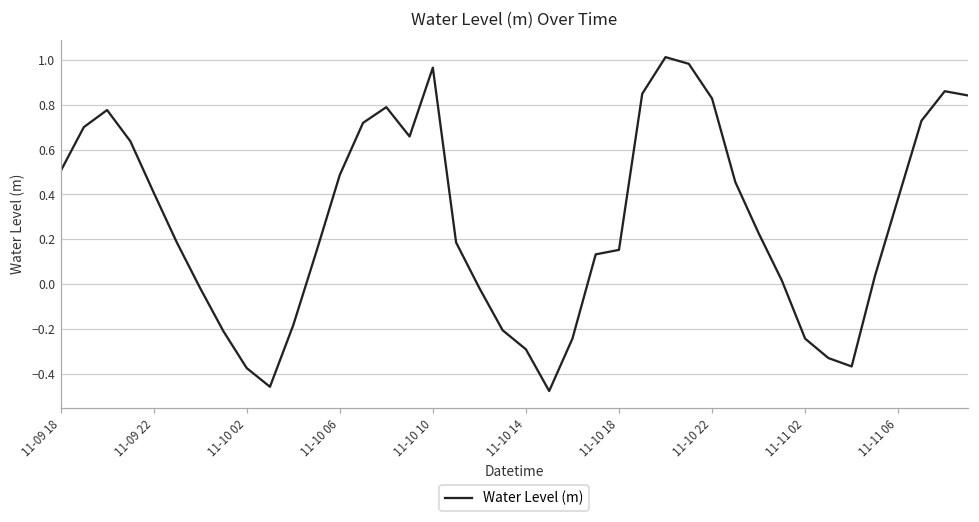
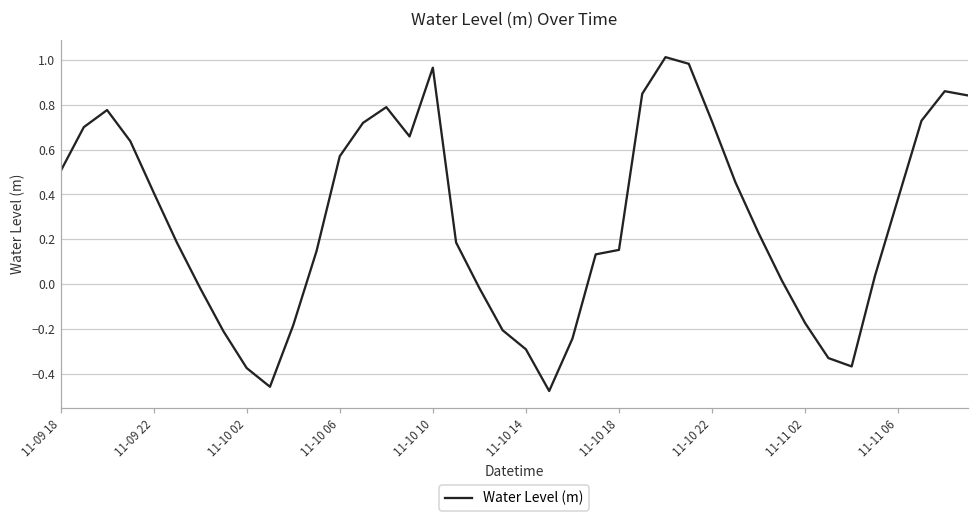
11-10 06: 0.49 -> 0.57
11-10 22: 0.83 -> 0.73
11-11 02: -0.24 -> -0.17
